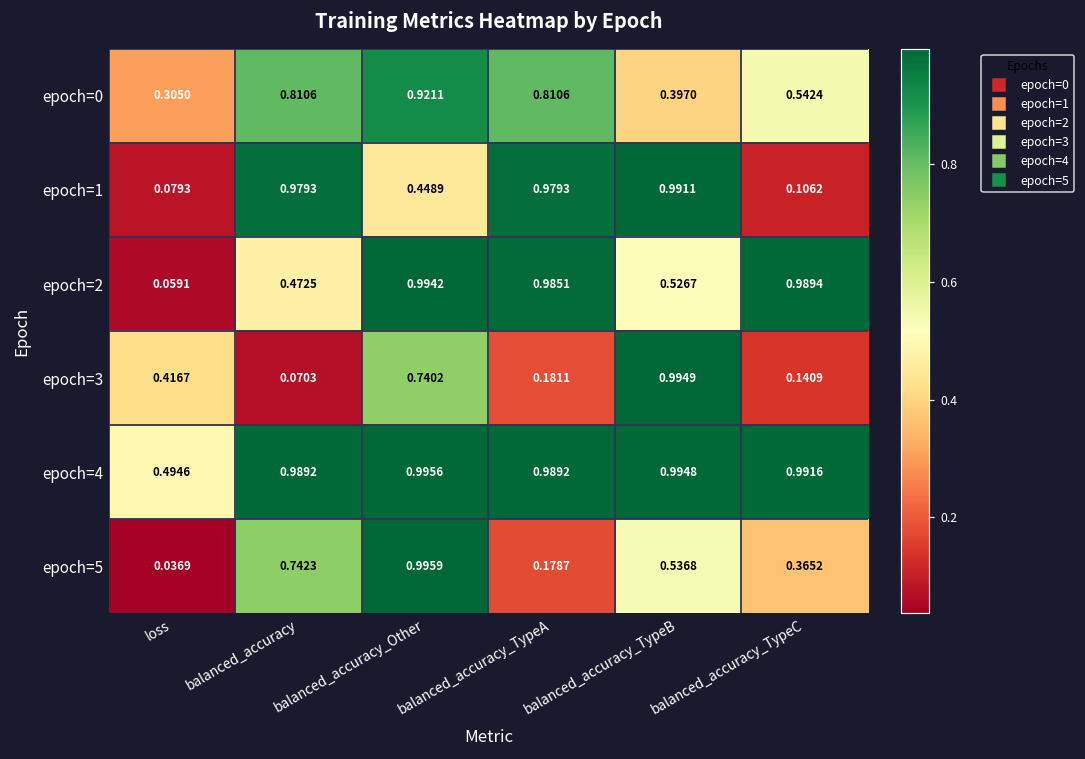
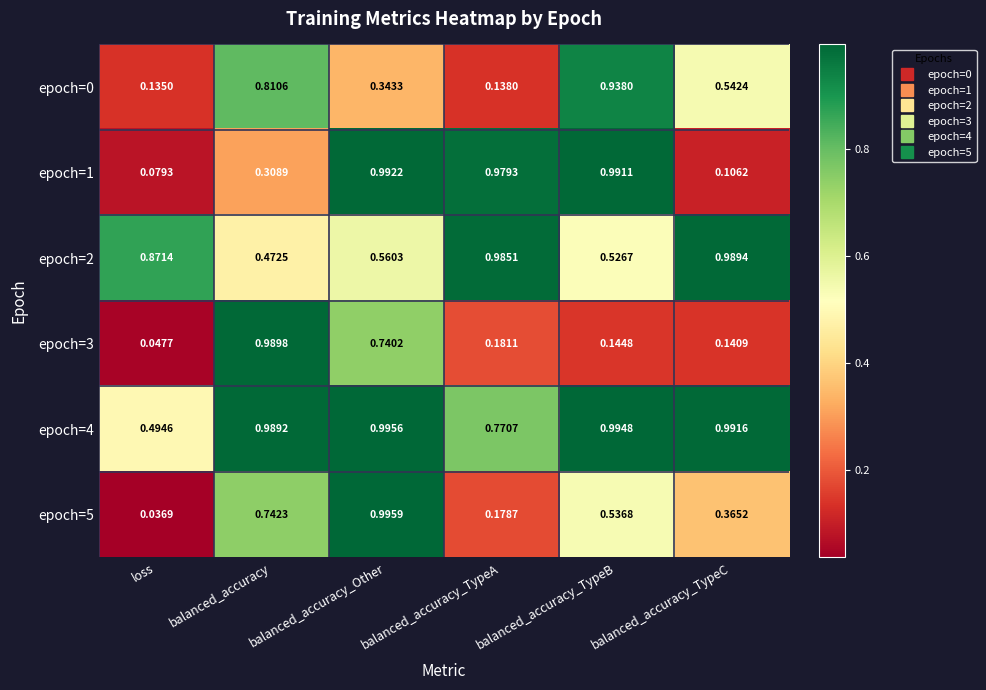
epoch=0, loss: 0.3050 -> 0.1350
epoch=0, balanced_accuracy_Other: 0.9211 -> 0.3433
epoch=0, balanced_accuracy_TypeA: 0.8106 -> 0.1380
epoch=0, balanced_accuracy_TypeB: 0.3970 -> 0.9380
epoch=1, balanced_accuracy: 0.9793 -> 0.3089
epoch=1, balanced_accuracy_Other: 0.4489 -> 0.9922
epoch=2, loss: 0.0591 -> 0.8714
epoch=2, balanced_accuracy_Other: 0.9942 -> 0.5603
epoch=3, loss: 0.4167 -> 0.0477
epoch=3, balanced_accuracy: 0.0703 -> 0.9898
epoch=3, balanced_accuracy_TypeB: 0.9949 -> 0.1448
epoch=4, balanced_accuracy_TypeA: 0.9892 -> 0.7707
